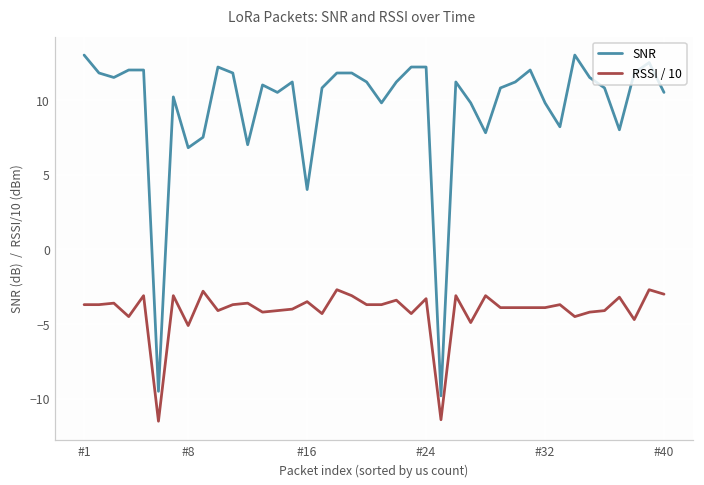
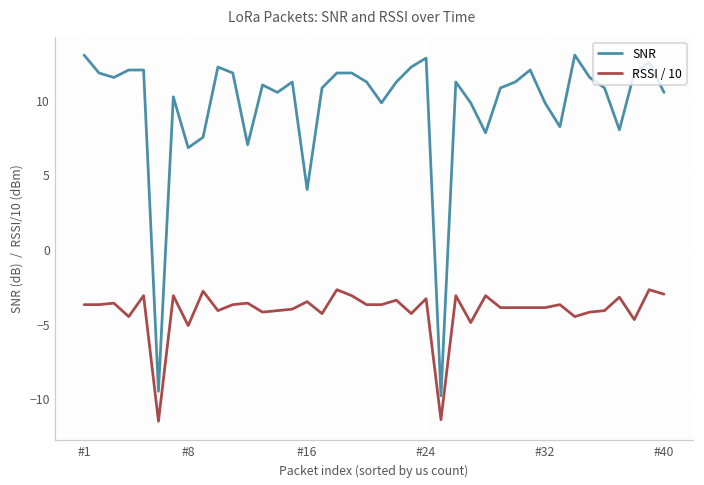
SNR, #24: 12.2 -> 12.8
